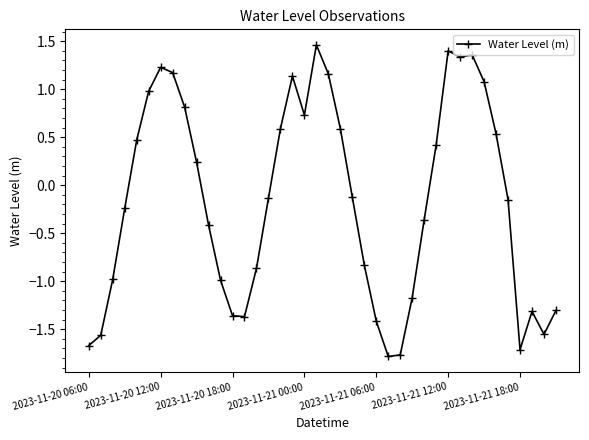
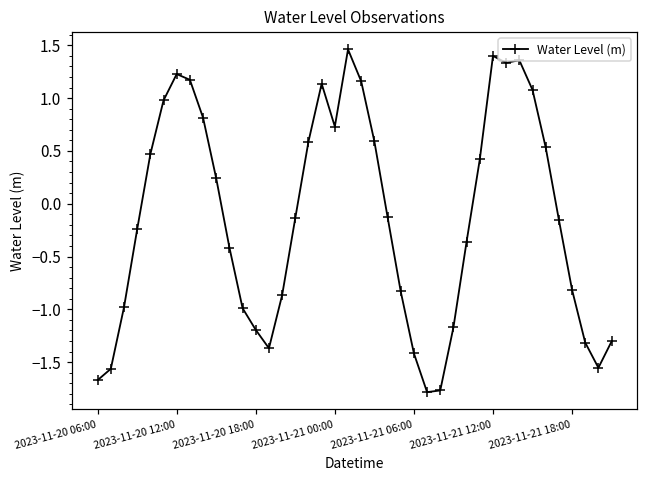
2023-11-20 18:00: -1.4 -> -1.2
2023-11-21 18:00: -1.7 -> -0.8
